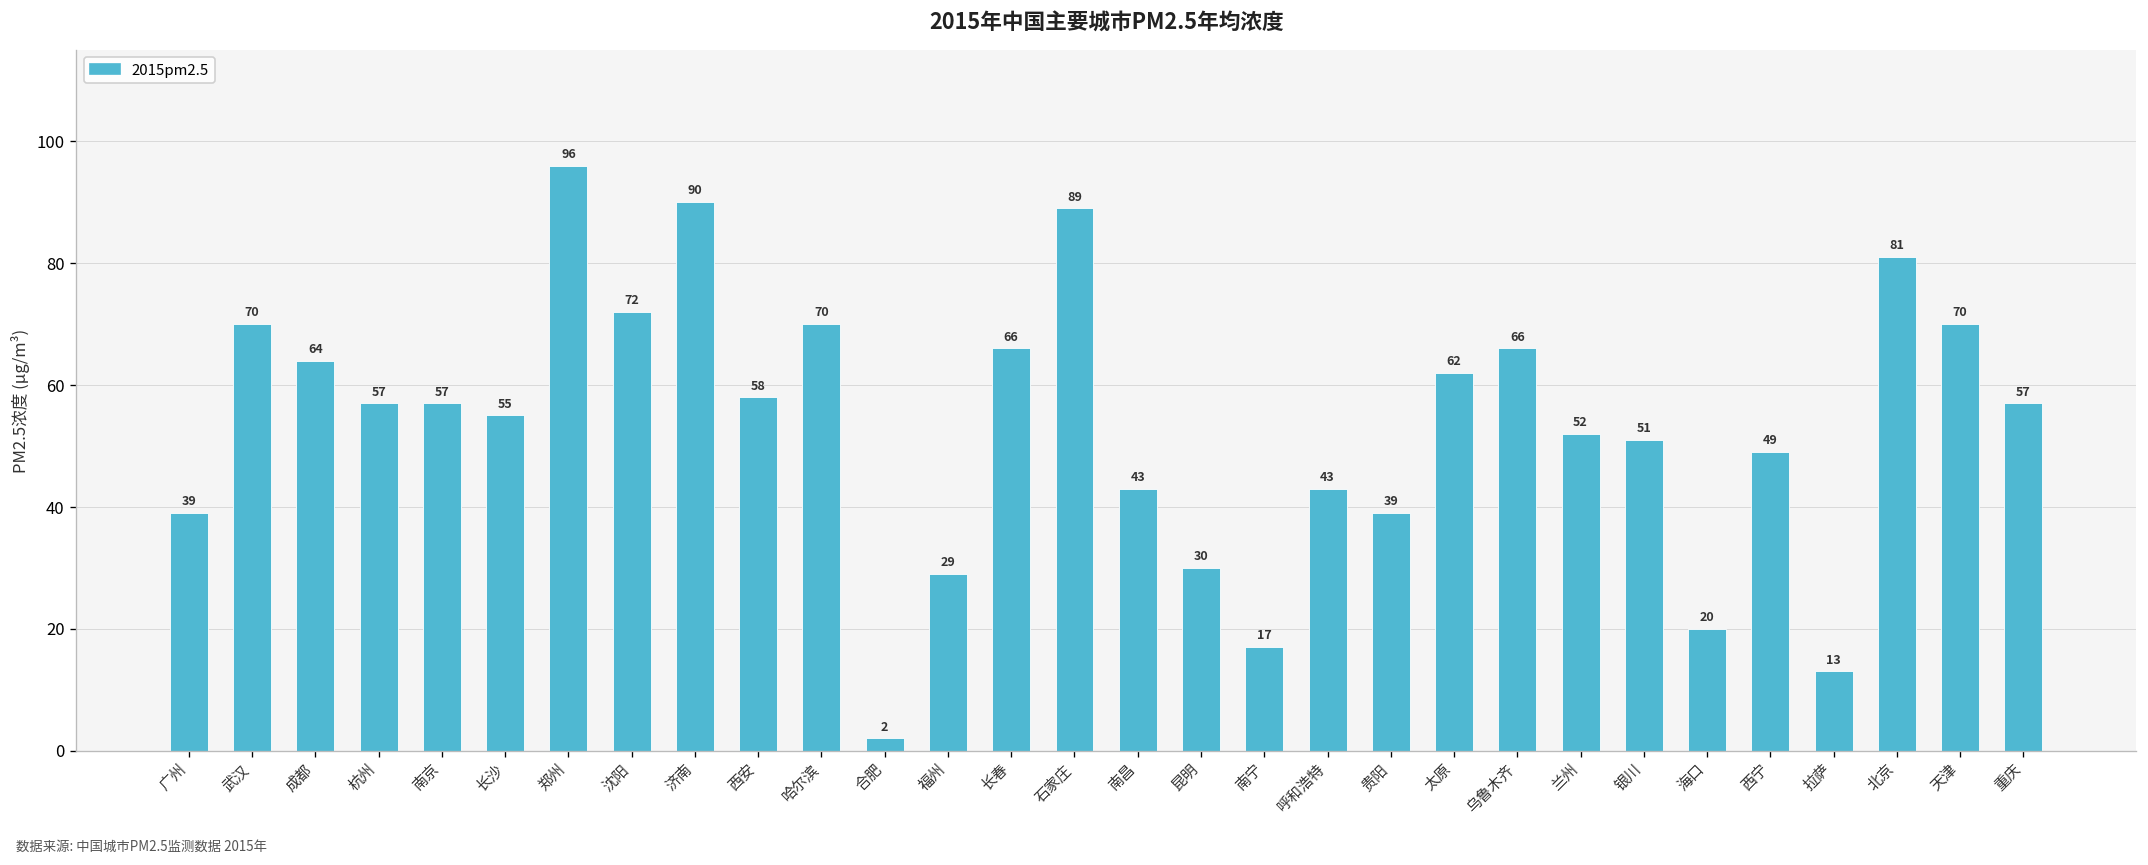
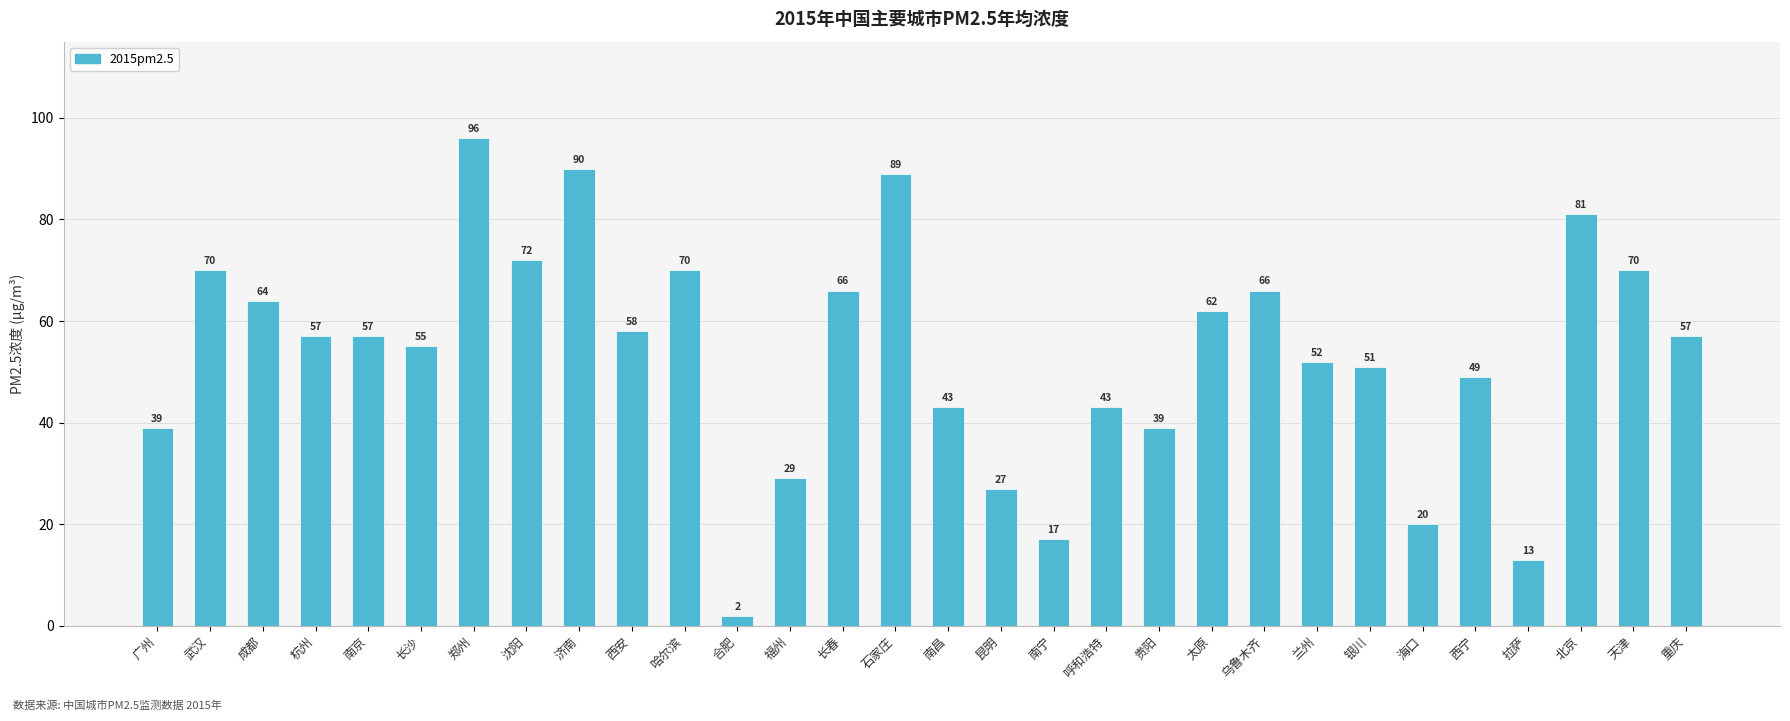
昆明: 30 -> 27
